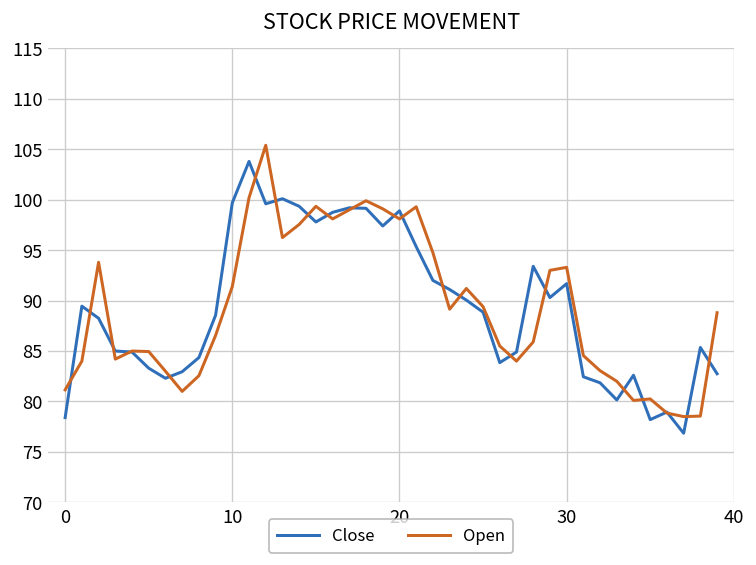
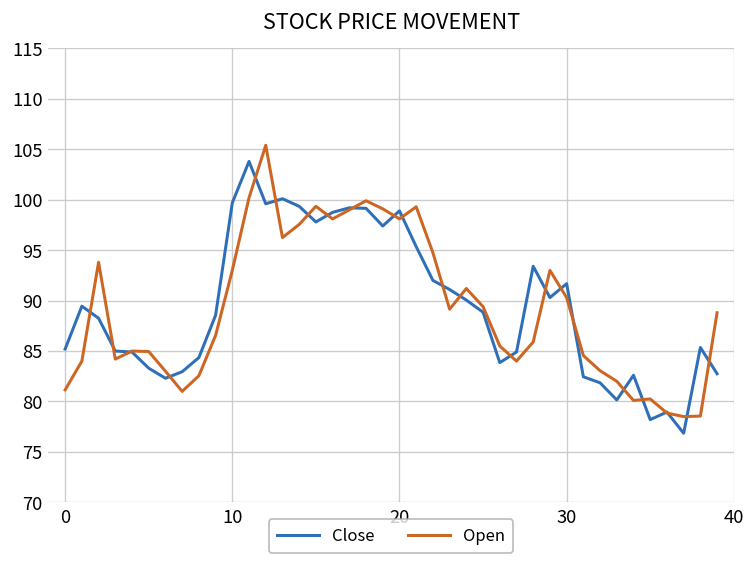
Close, 0: 78 -> 85
Open, 10: 91 -> 93
Open, 30: 93 -> 90
